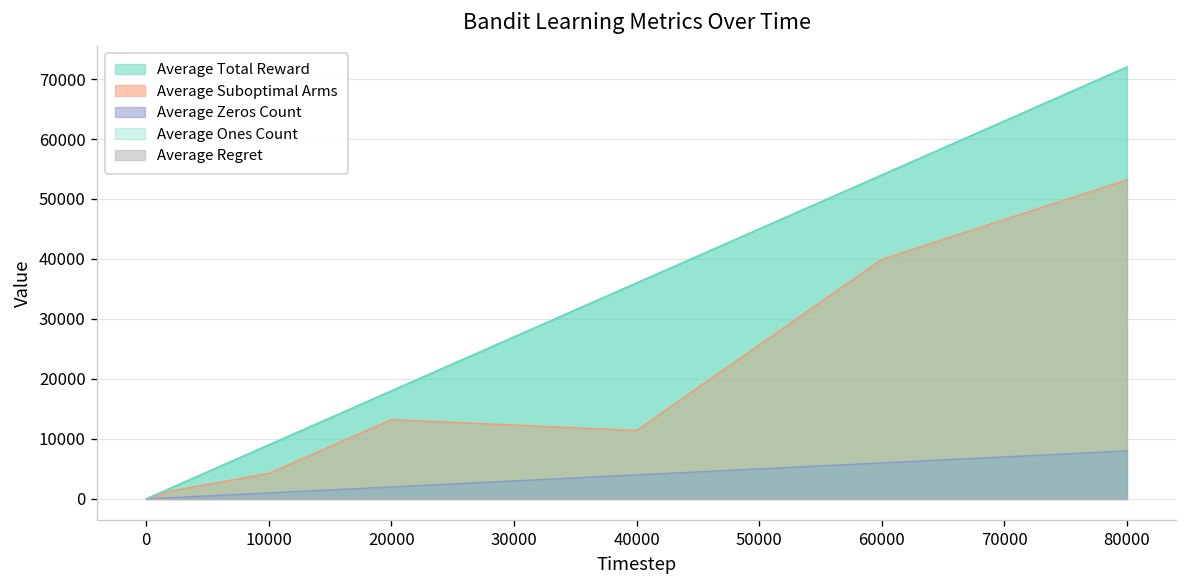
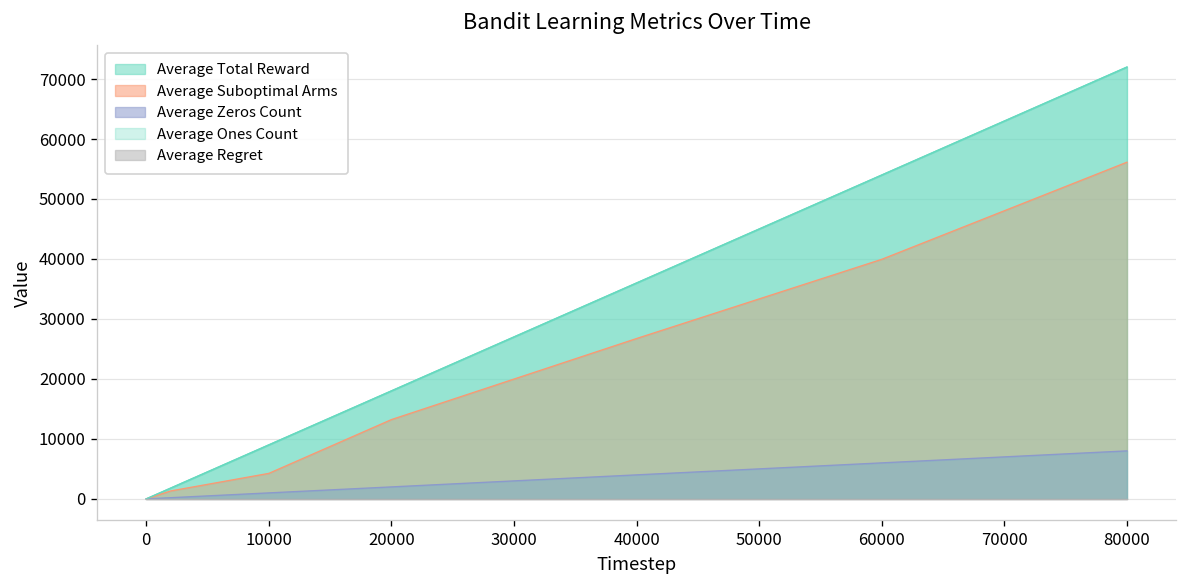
Average Suboptimal Arms, 40000: 11000 -> 27000
Average Suboptimal Arms, 80000: 53000 -> 56000
